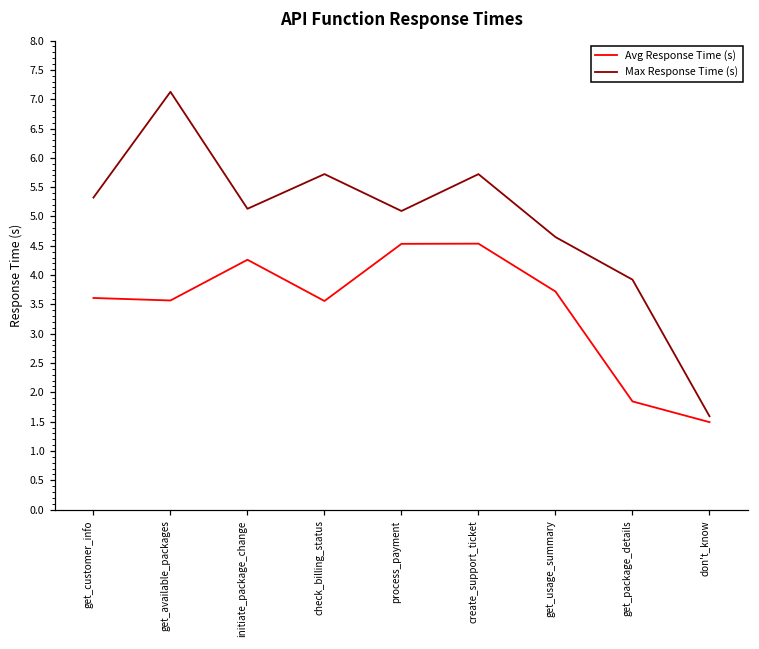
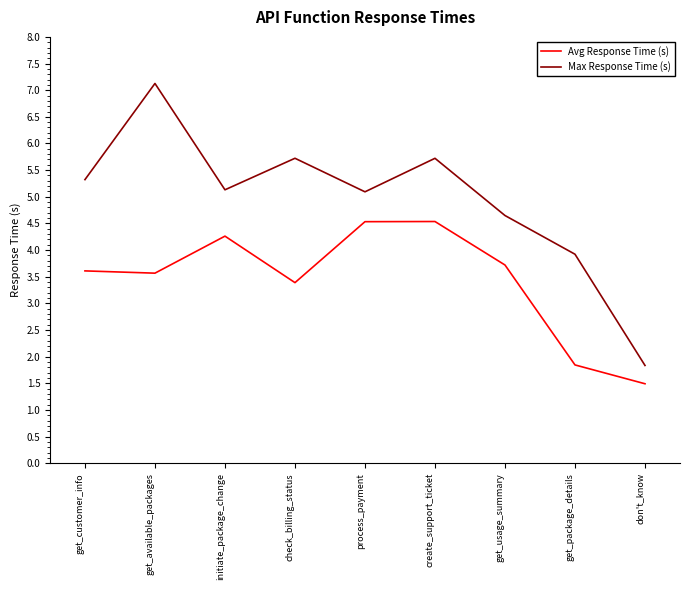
Avg Response Time (s), check_billing_status: 3.6 -> 3.4
Max Response Time (s), don't_know: 1.6 -> 1.8
